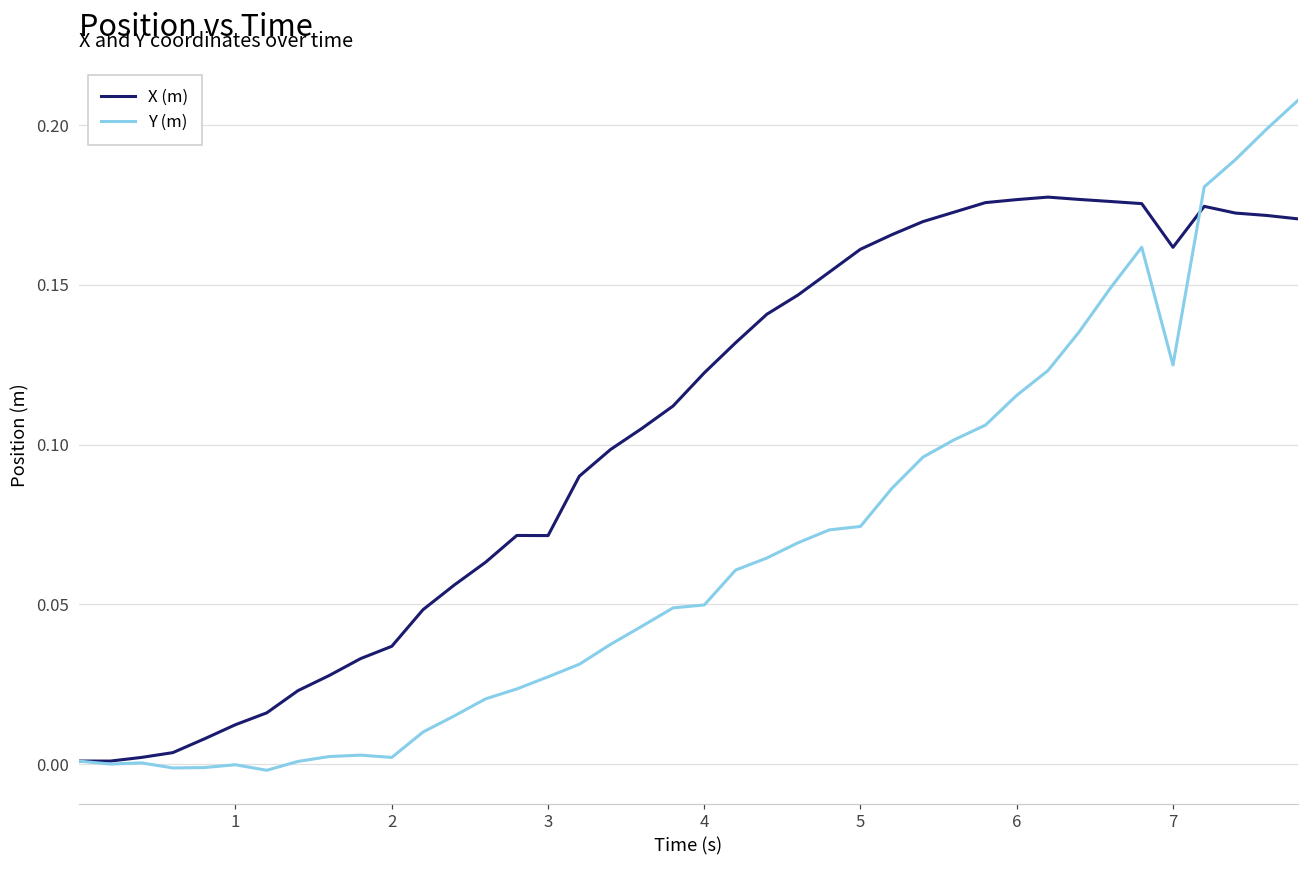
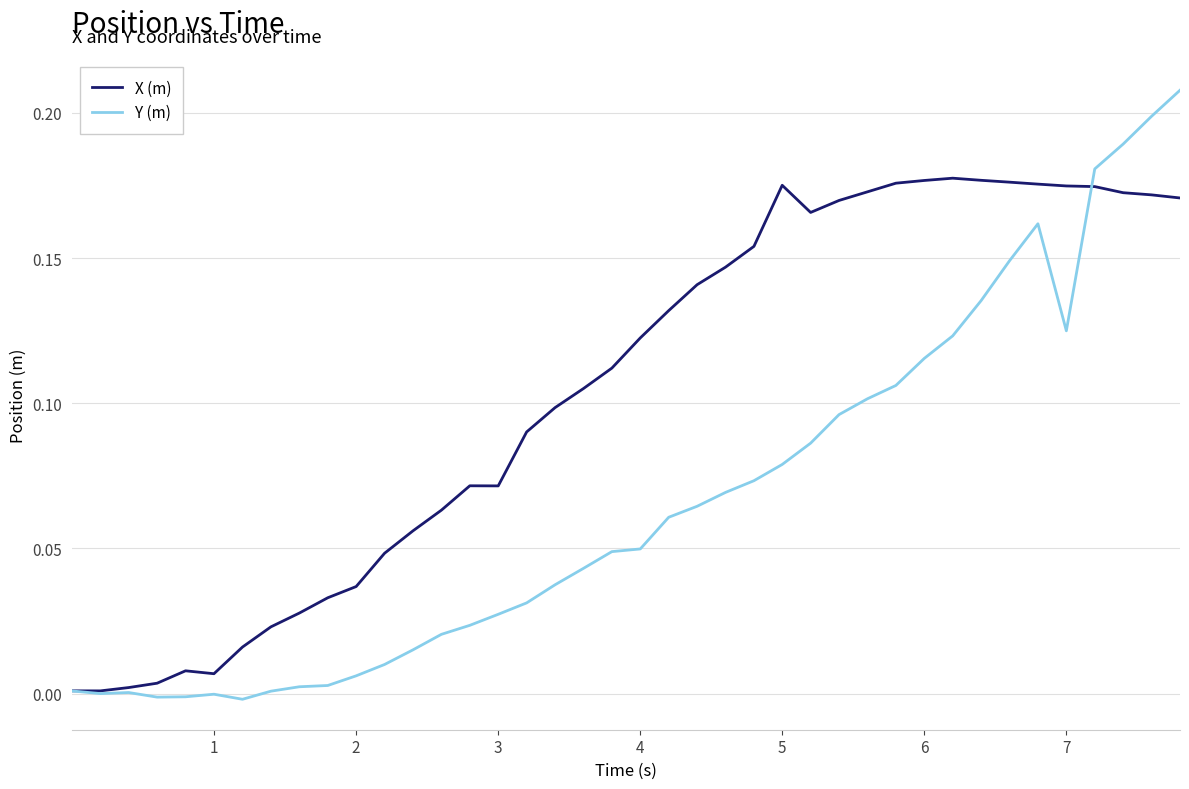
X (m), 1: 0.012 -> 0.007
Y (m), 2: 0.002 -> 0.006
X (m), 5: 0.161 -> 0.175
Y (m), 5: 0.074 -> 0.079
X (m), 7: 0.162 -> 0.175
